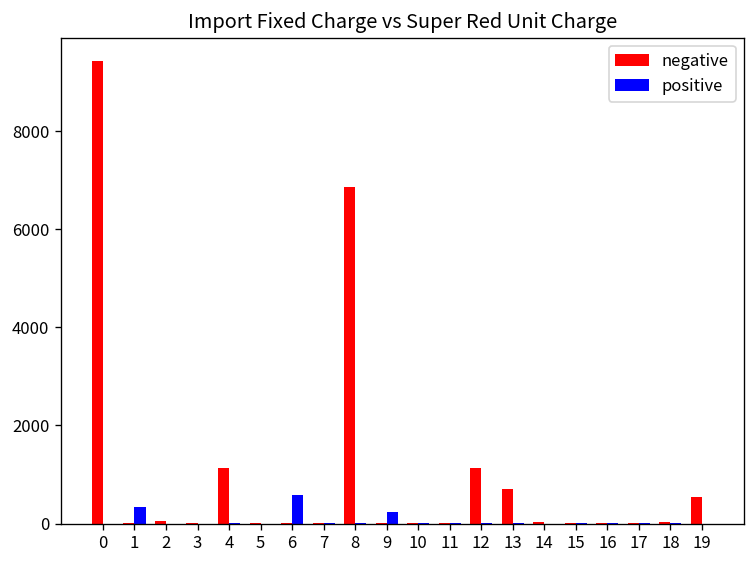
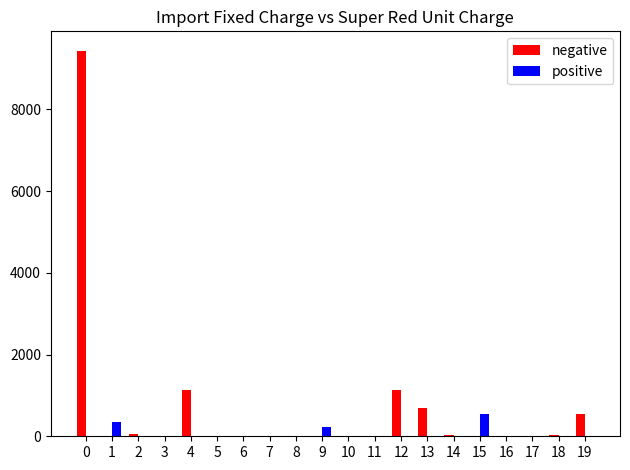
positive, 6: 600 -> 0
negative, 8: 6900 -> 0
positive, 15: 0 -> 500
